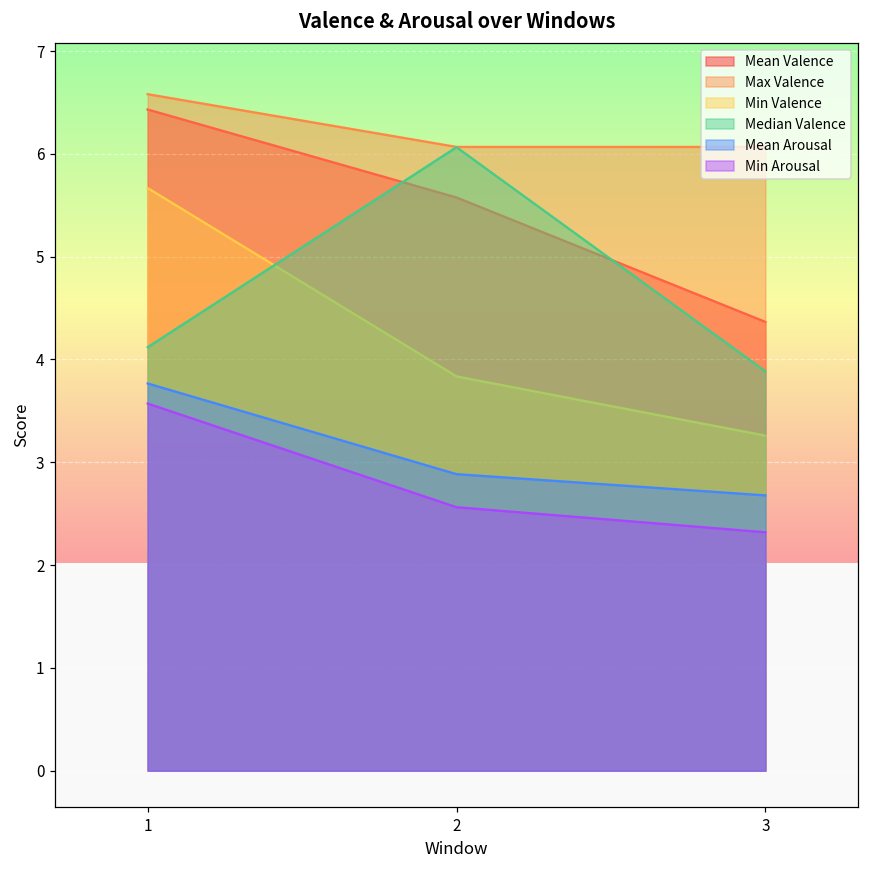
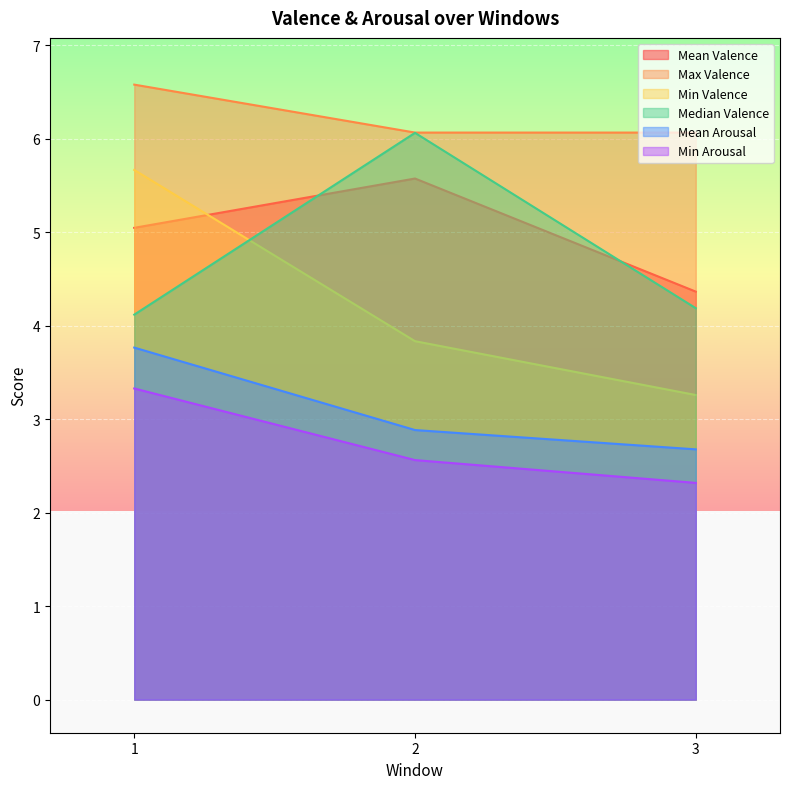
Mean Valence, 1: 6.4 -> 5.0
Min Arousal, 1: 3.6 -> 3.3
Median Valence, 3: 3.9 -> 4.2
